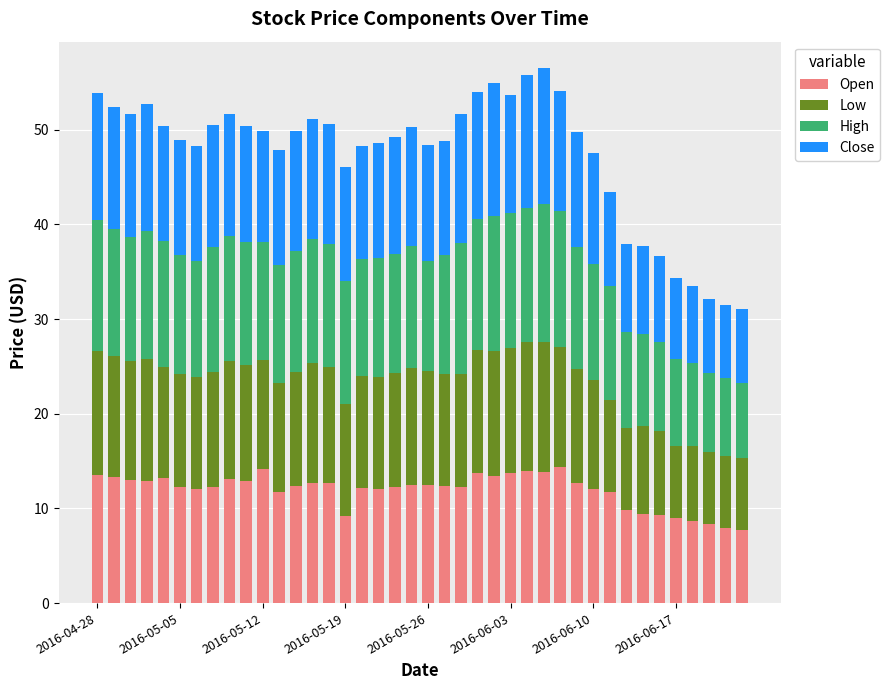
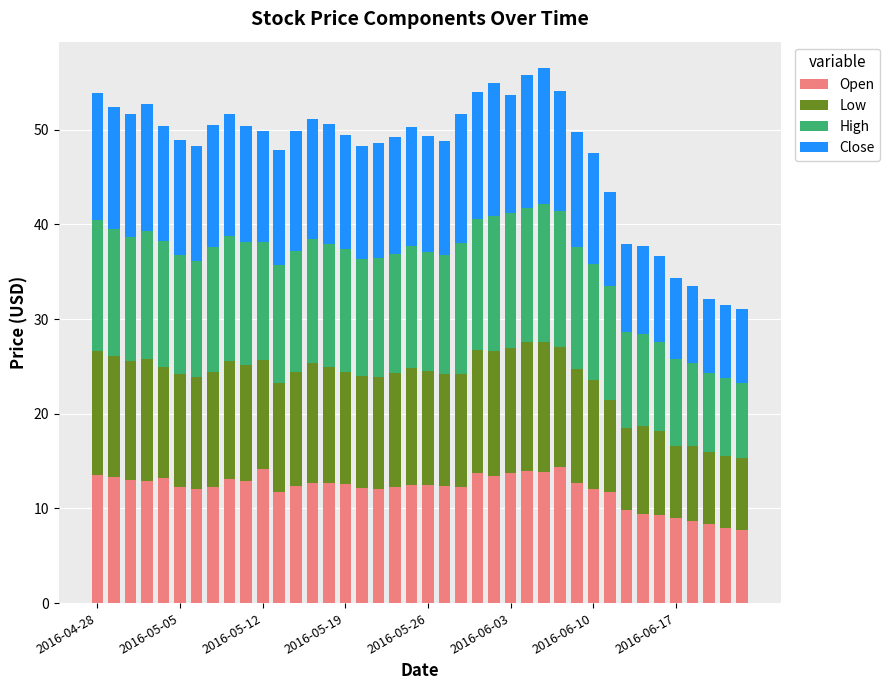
Open, 2016-05-19: 9 -> 13
High, 2016-05-26: 12 -> 13
